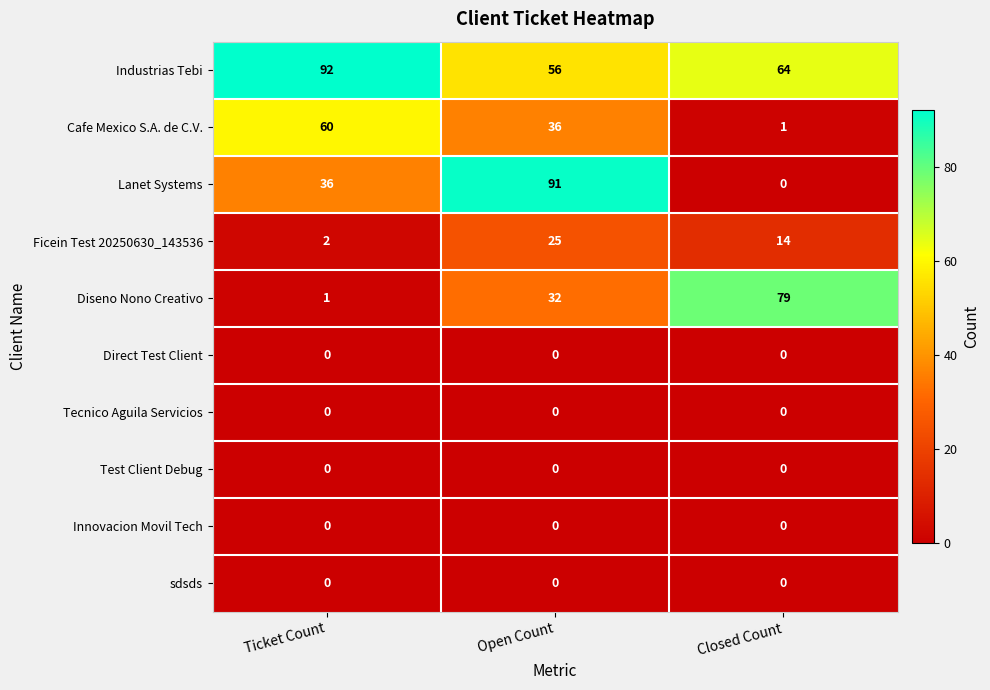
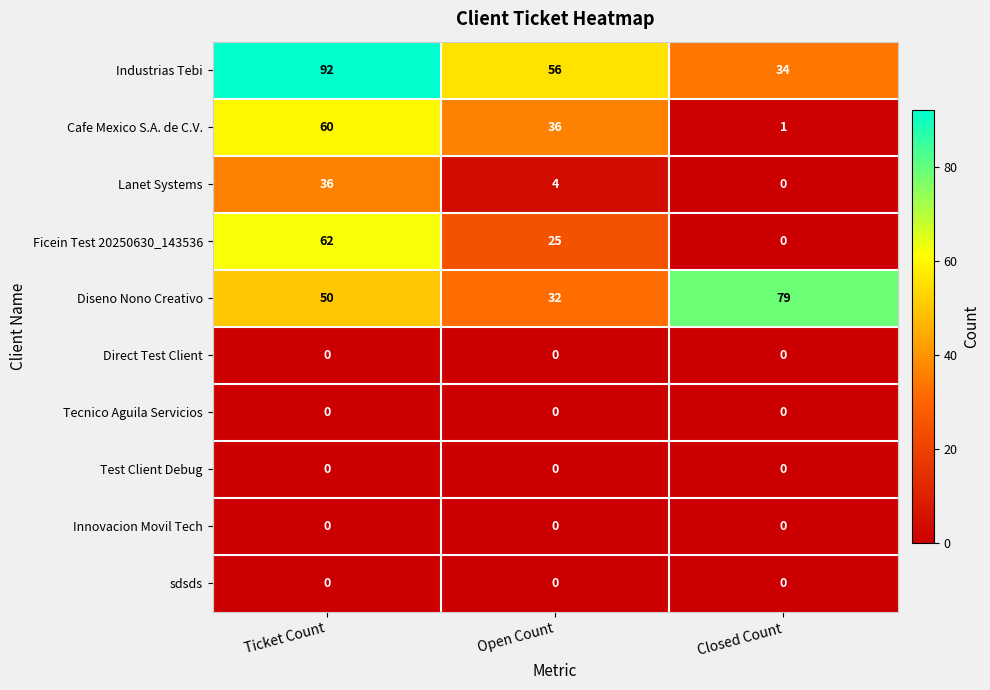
Industrias Tebi, Closed Count: 64 -> 34
Lanet Systems, Open Count: 91 -> 4
Ficein Test 20250630_143536, Ticket Count: 2 -> 62
Ficein Test 20250630_143536, Closed Count: 14 -> 0
Diseno Nono Creativo, Ticket Count: 1 -> 50
